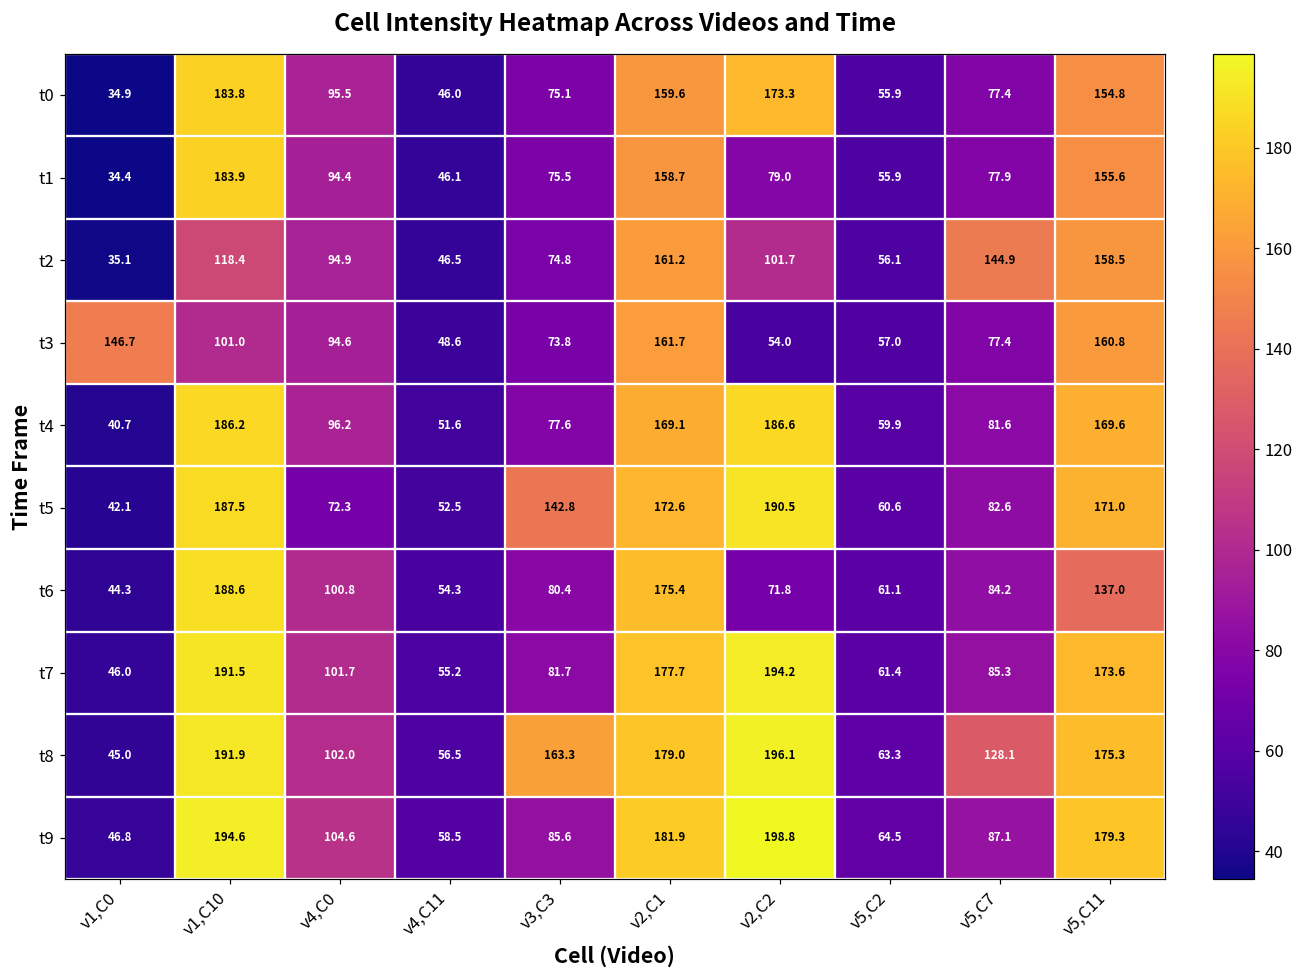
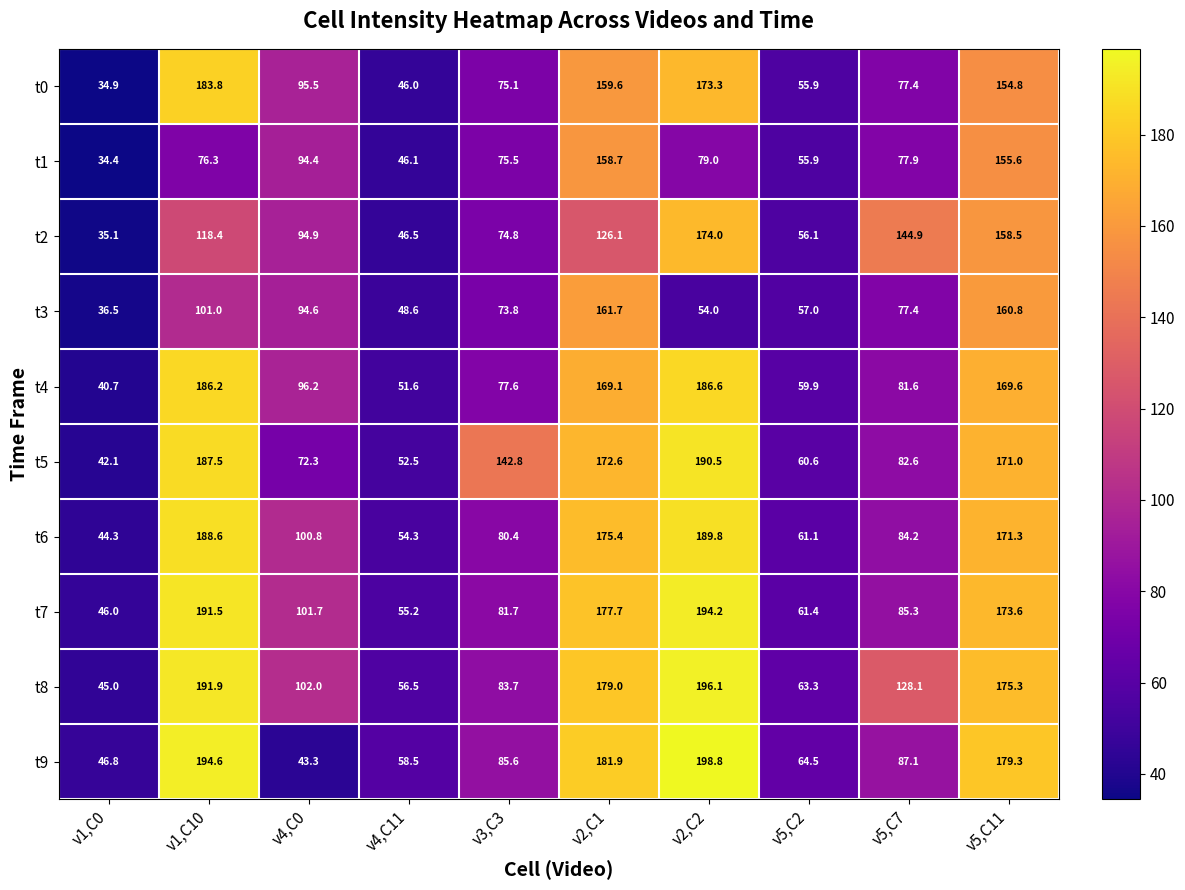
t1, v1,C10: 183.9 -> 76.3
t2, v2,C1: 161.2 -> 126.1
t2, v2,C2: 101.7 -> 174.0
t3, v1,C0: 146.7 -> 36.5
t6, v2,C2: 71.8 -> 189.8
t6, v5,C11: 137.0 -> 171.3
t8, v3,C3: 163.3 -> 83.7
t9, v4,C0: 104.6 -> 43.3
